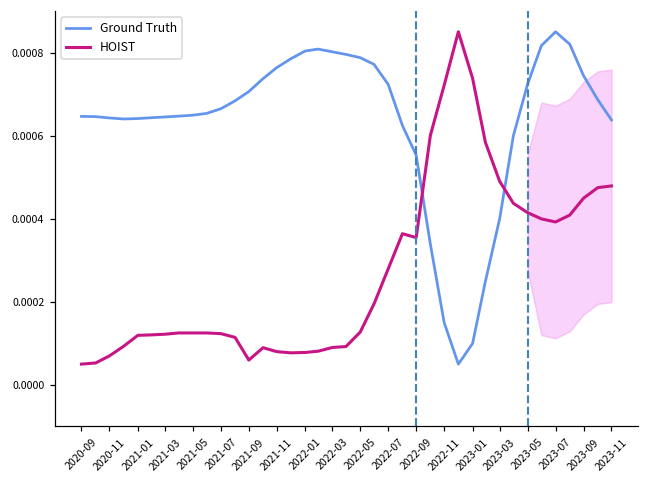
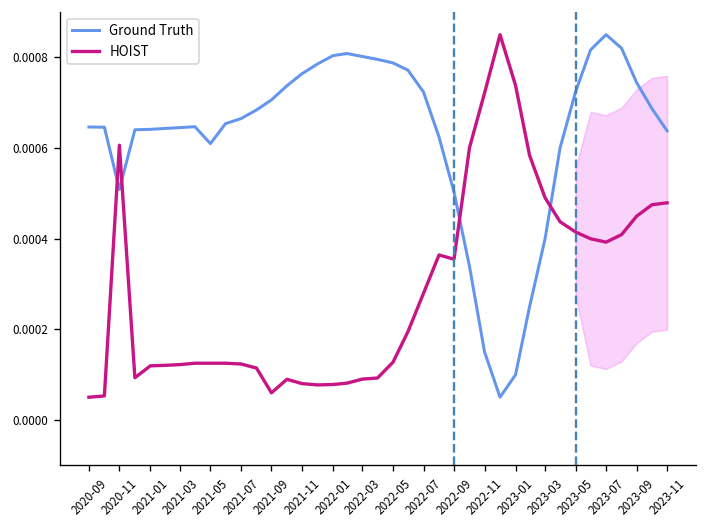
Ground Truth, 2020-11: 0.00064 -> 0.00051
HOIST, 2020-11: 0.00007 -> 0.00061
Ground Truth, 2021-05: 0.00065 -> 0.00061
Ground Truth, 2022-09: 0.00055 -> 0.00050
